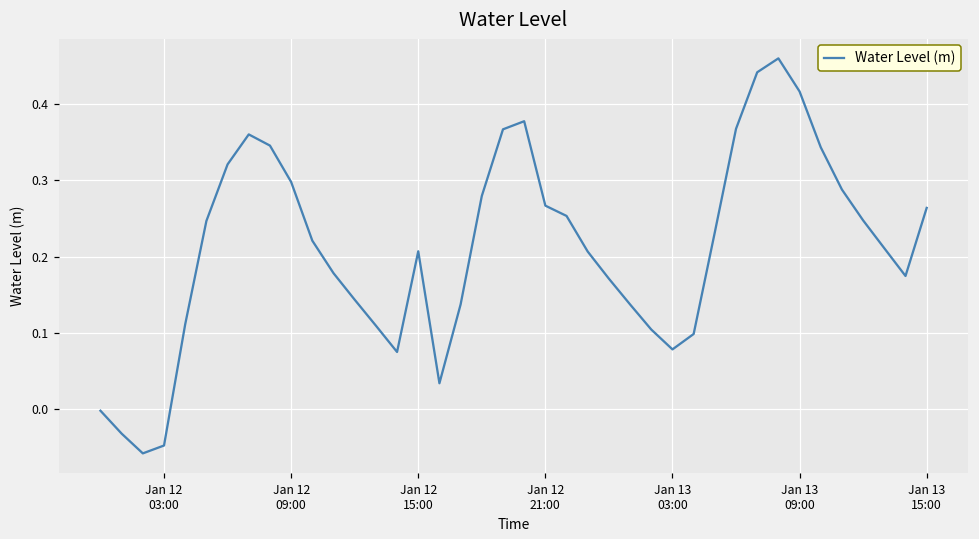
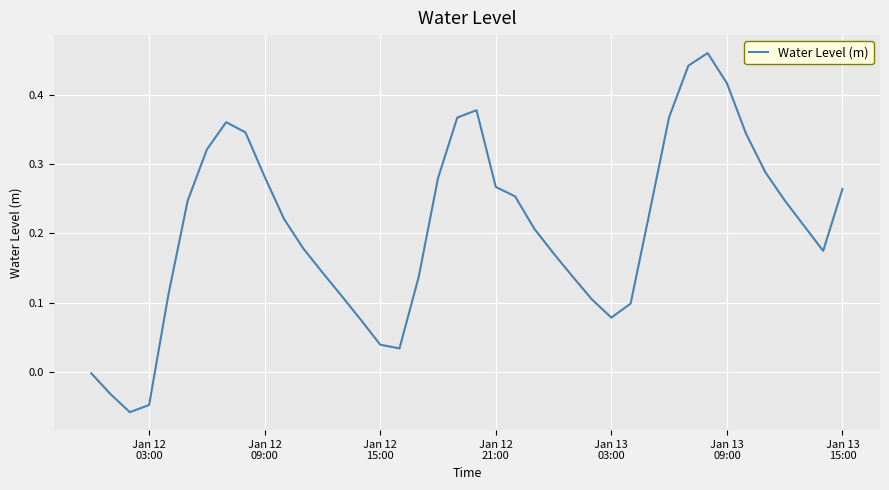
Jan 12 09:00: 0.30 -> 0.28
Jan 12 15:00: 0.21 -> 0.04
